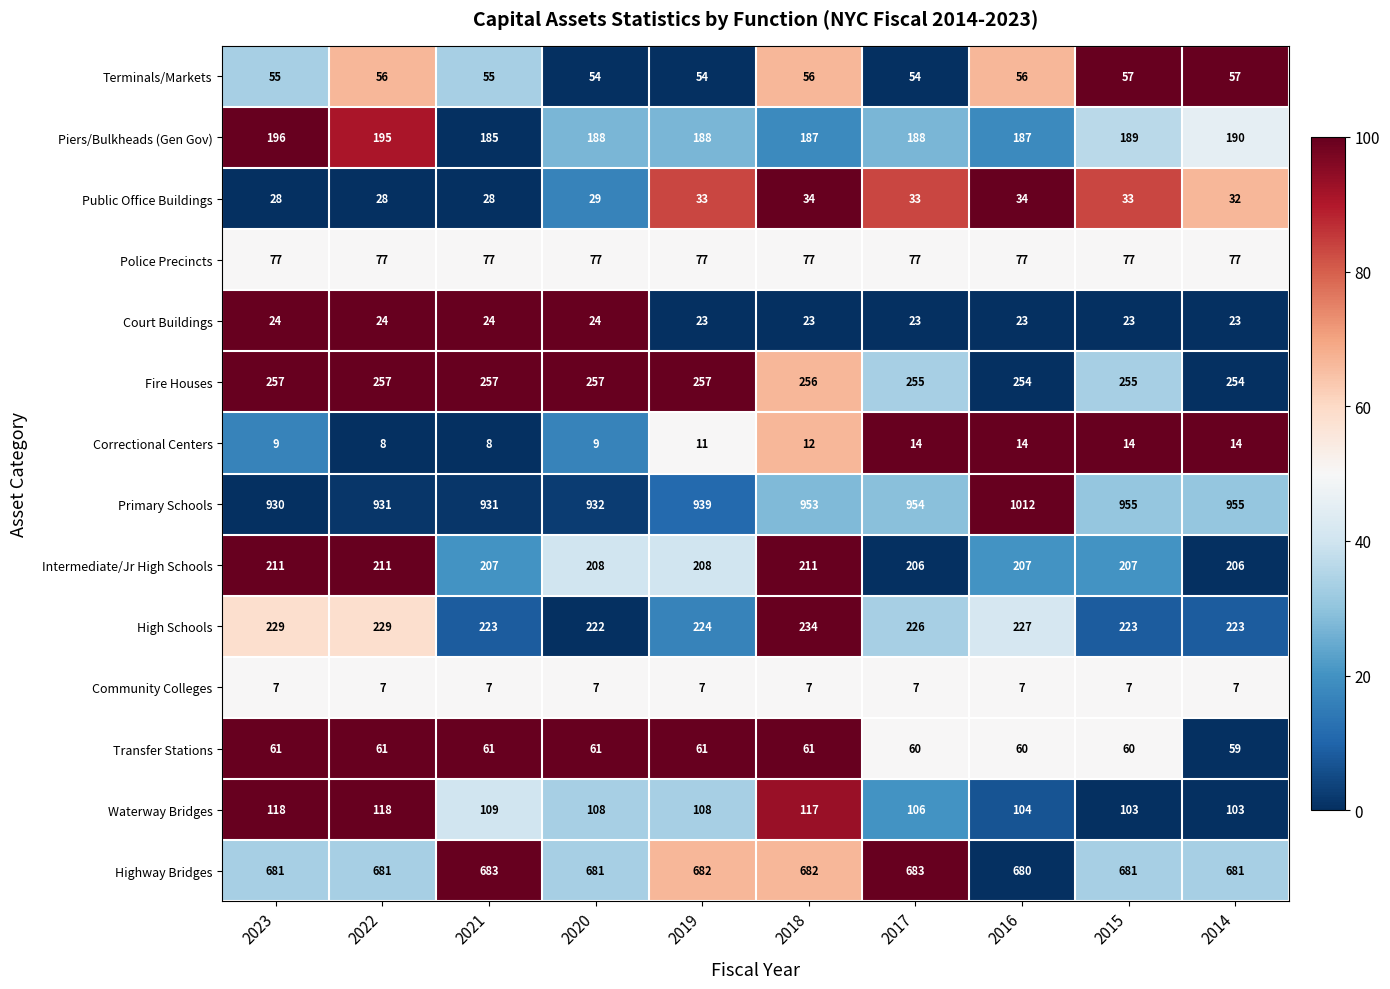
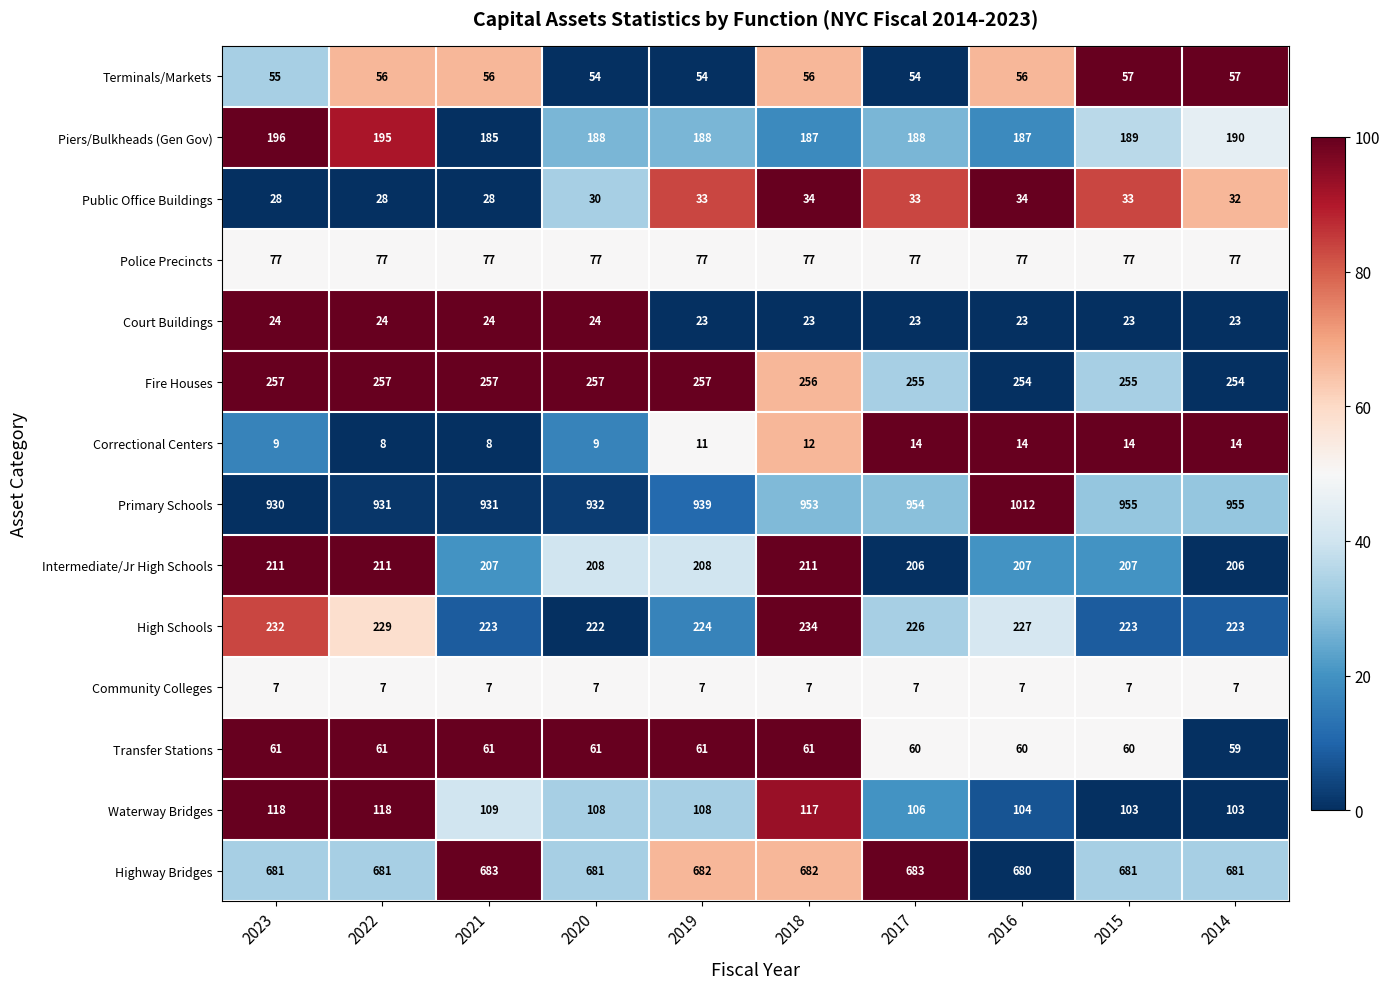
Terminals/Markets, 2021: 55 -> 56
Public Office Buildings, 2020: 29 -> 30
High Schools, 2023: 229 -> 232
